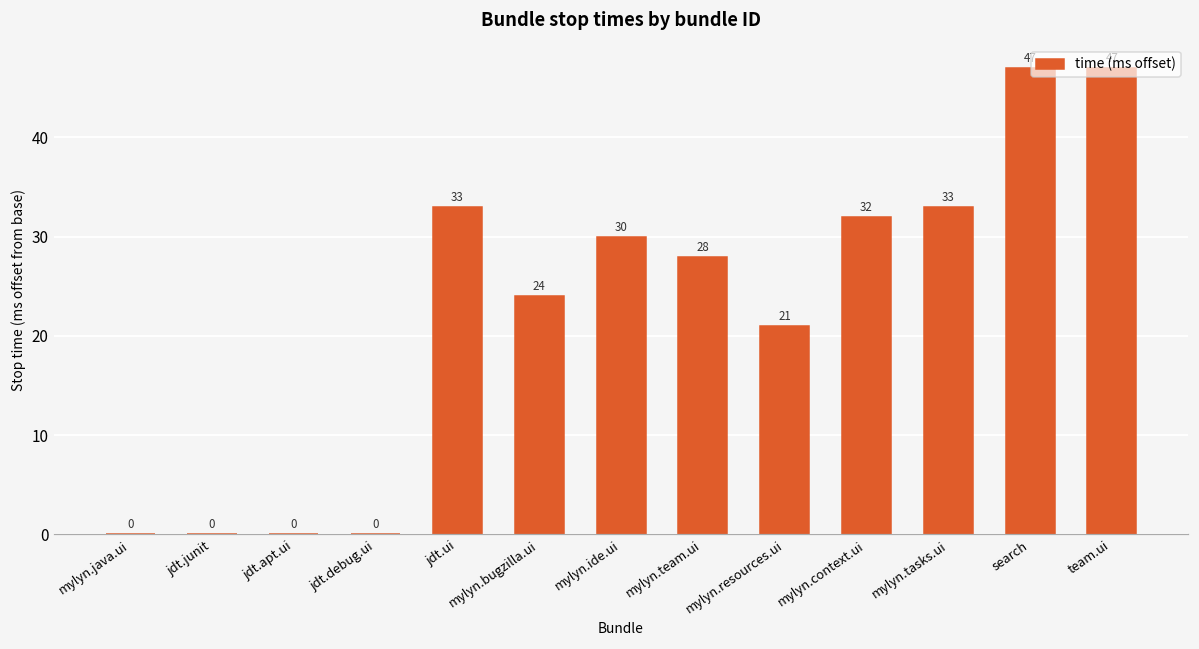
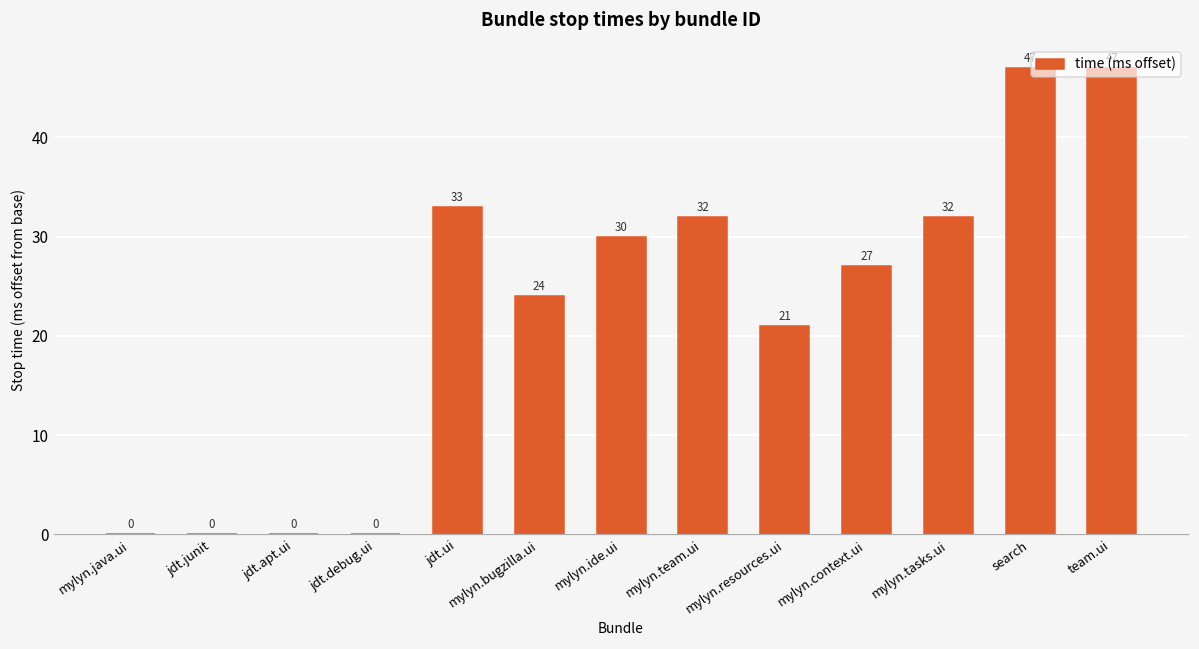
mylyn.team.ui: 28 -> 32
mylyn.context.ui: 32 -> 27
mylyn.tasks.ui: 33 -> 32
